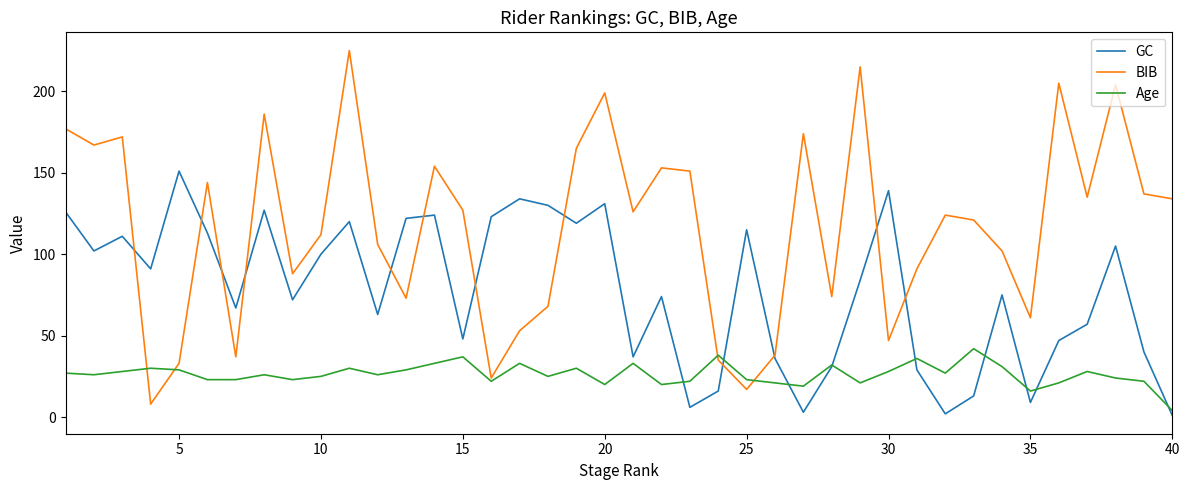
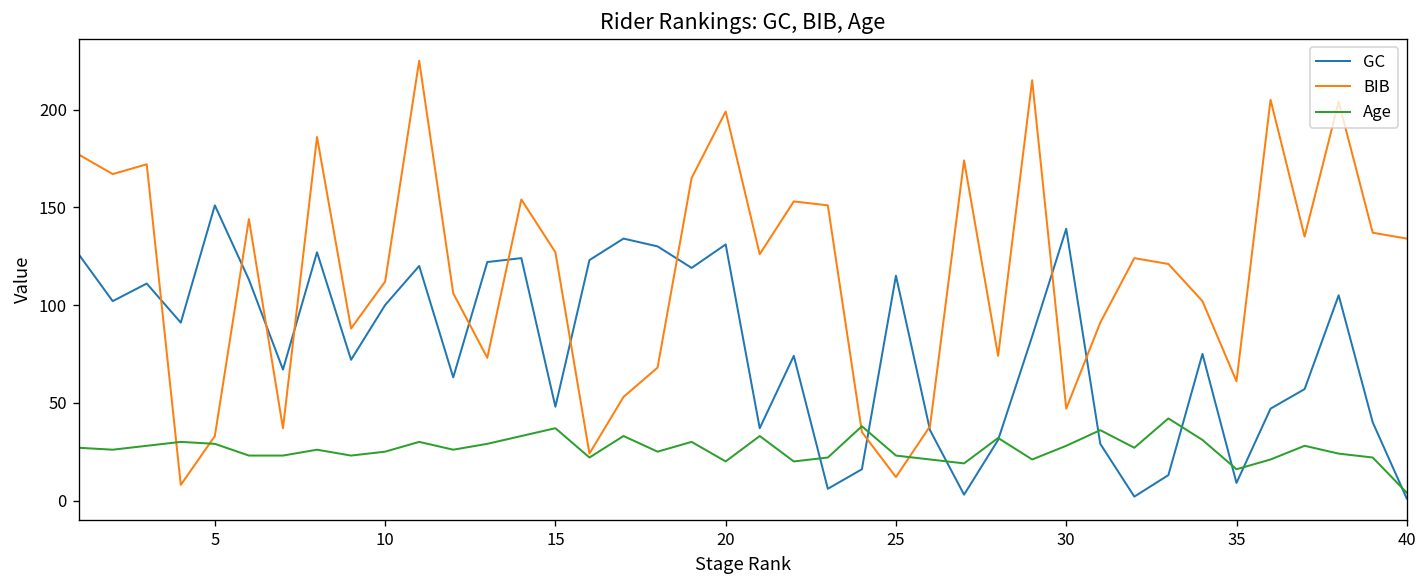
BIB, 25: 17 -> 12
